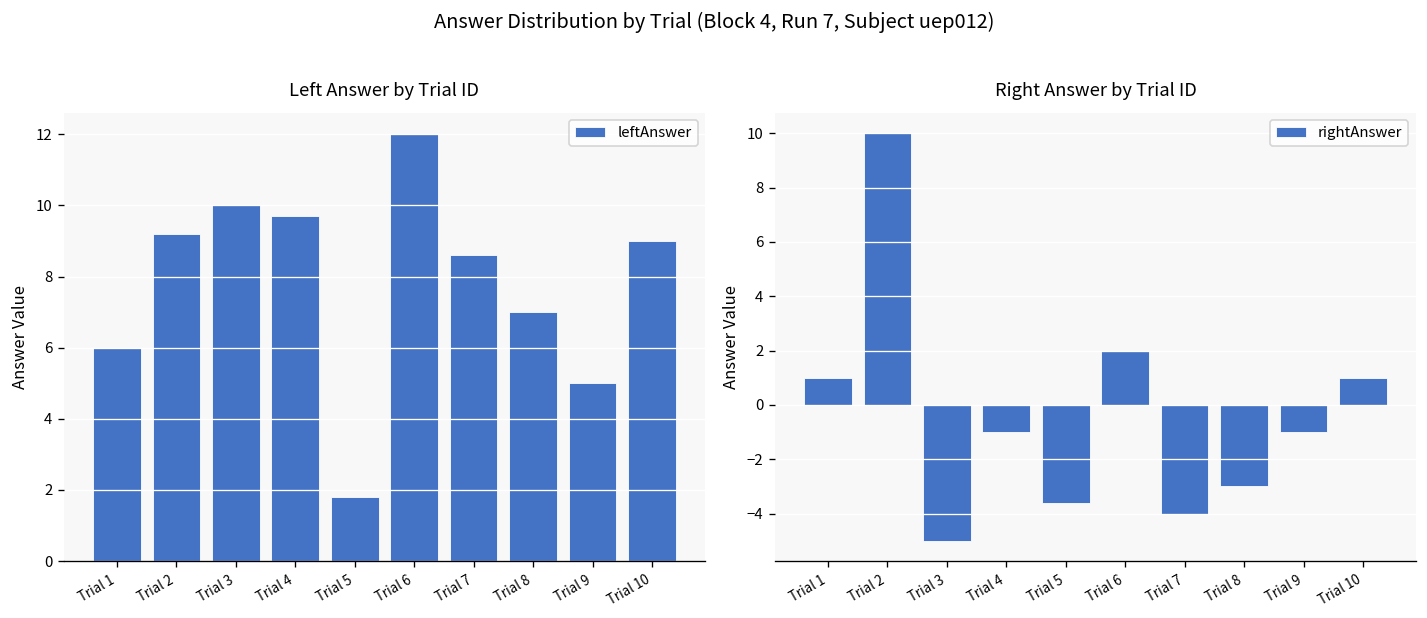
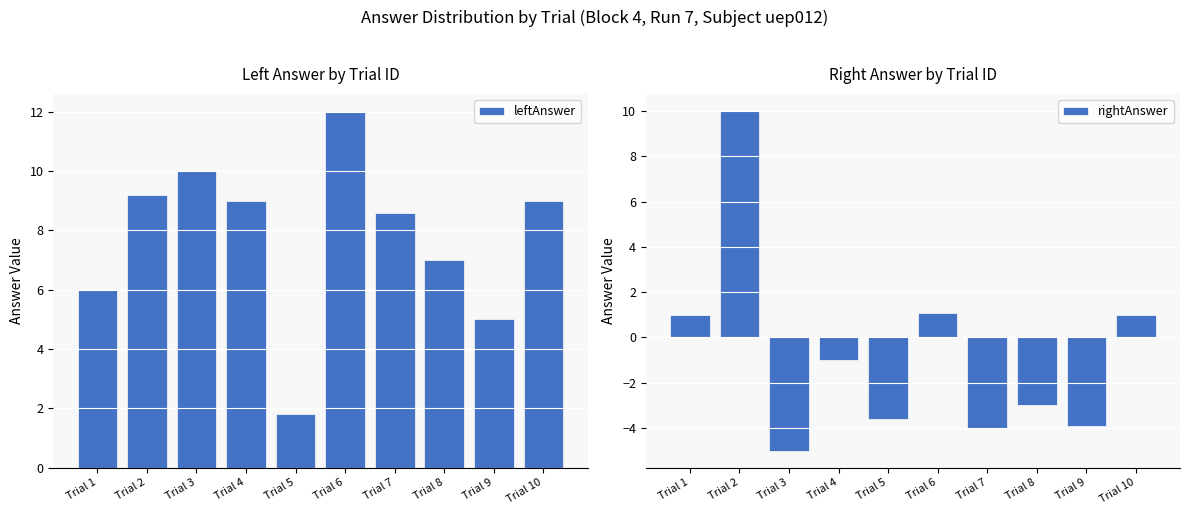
Left Answer by Trial ID, Trial 4: 9.7 -> 9.0
Right Answer by Trial ID, Trial 6: 2.0 -> 1.1
Right Answer by Trial ID, Trial 9: -1.0 -> -3.9
